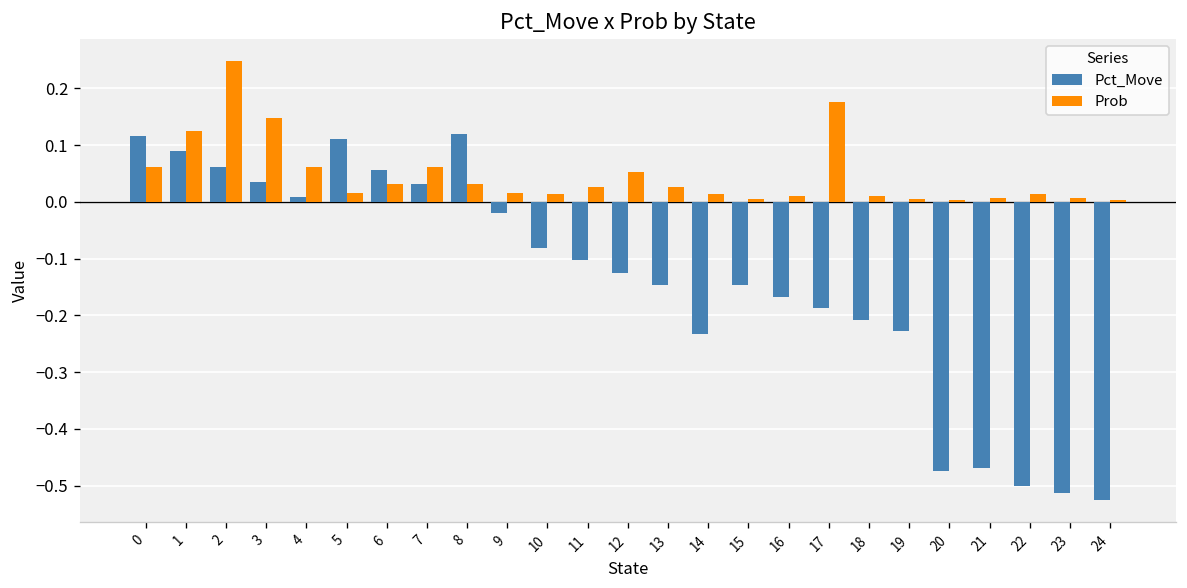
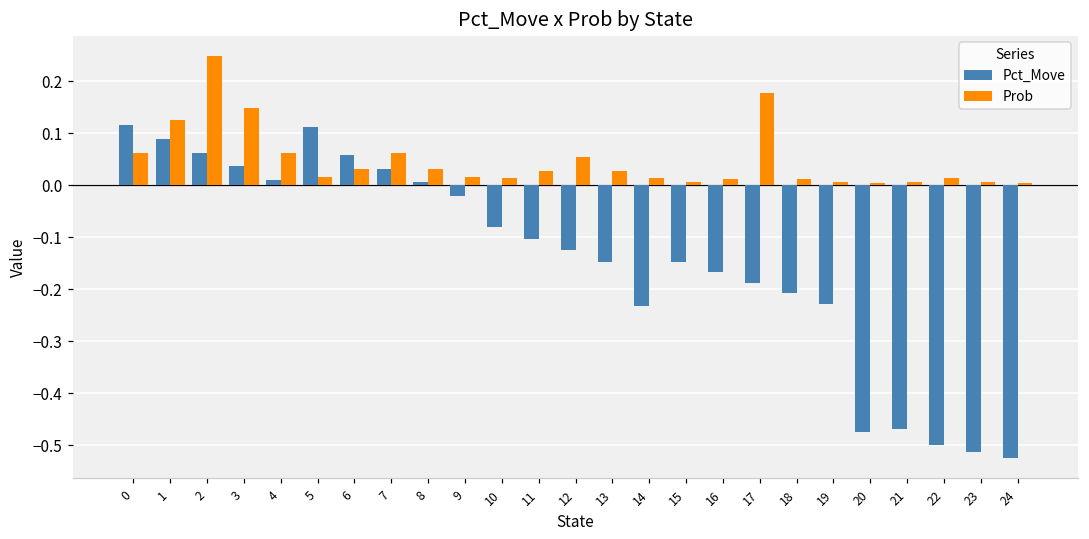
Pct_Move, 8: 0.12 -> 0.01
